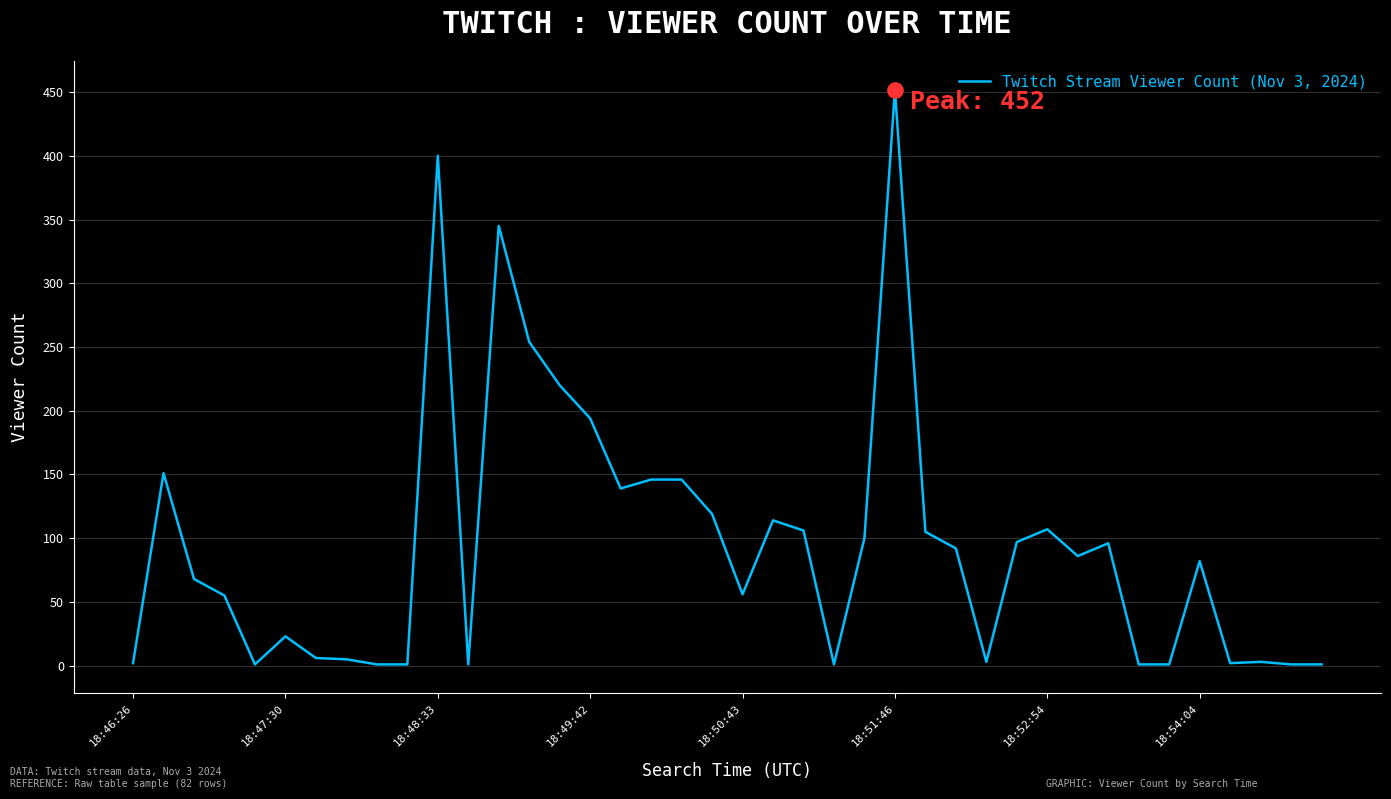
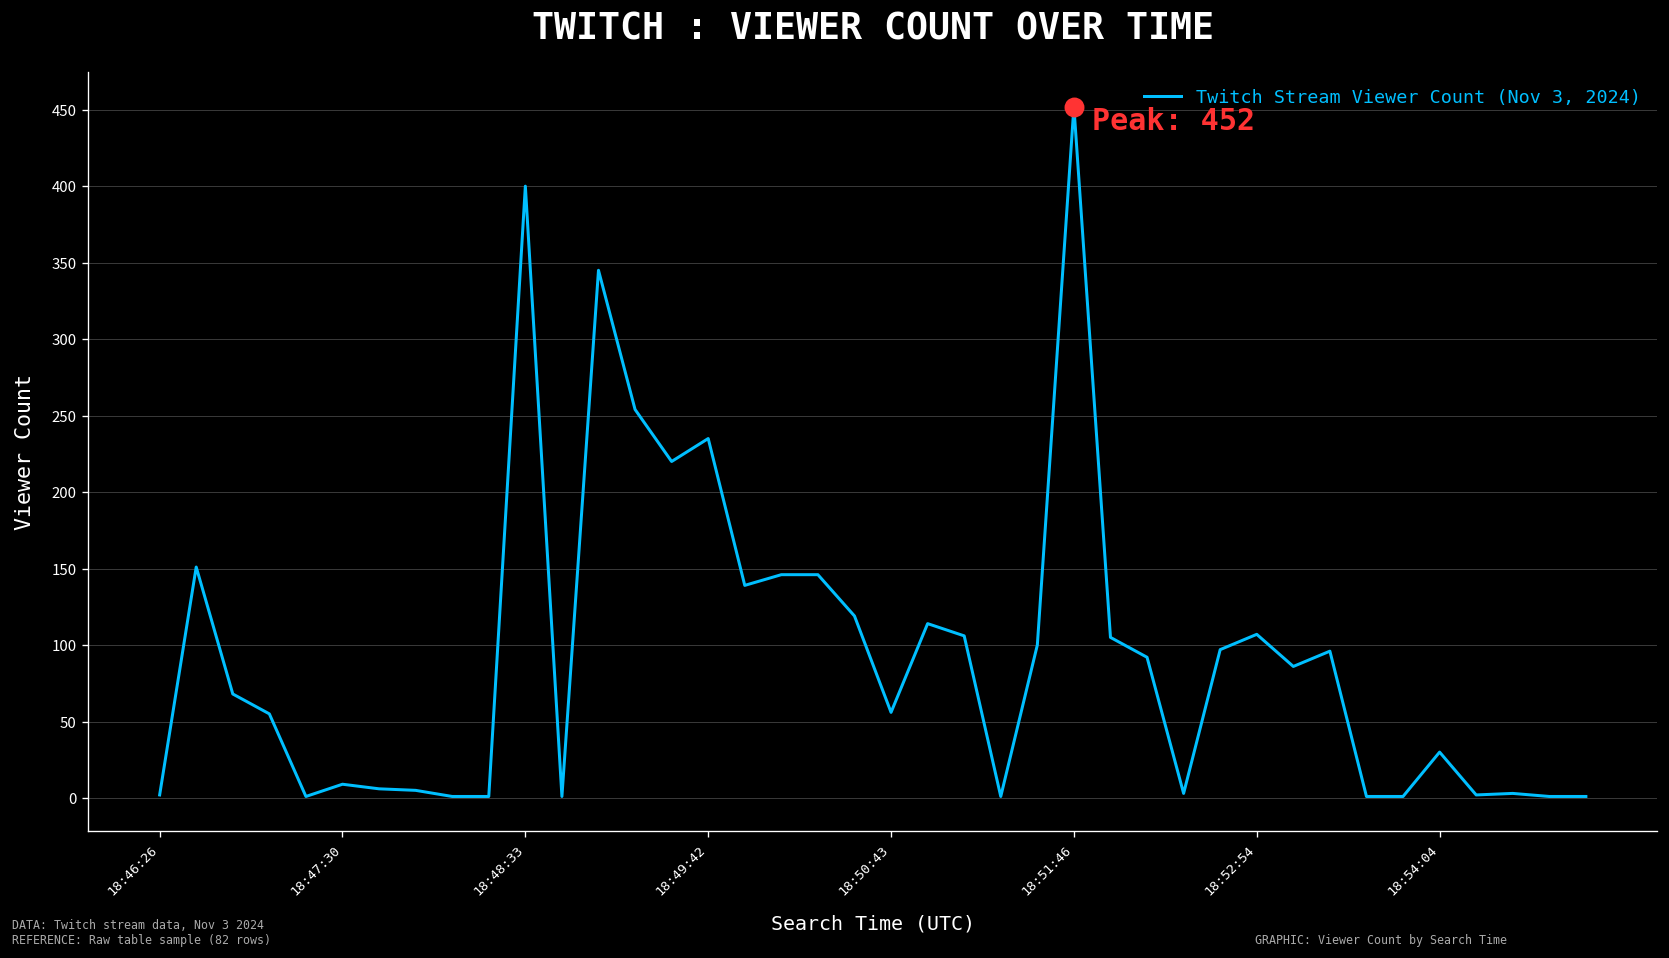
Twitch Stream Viewer Count (Nov 3, 2024), 18:47:30: 23 -> 9
Twitch Stream Viewer Count (Nov 3, 2024), 18:49:42: 194 -> 235
Twitch Stream Viewer Count (Nov 3, 2024), 18:54:04: 82 -> 30
